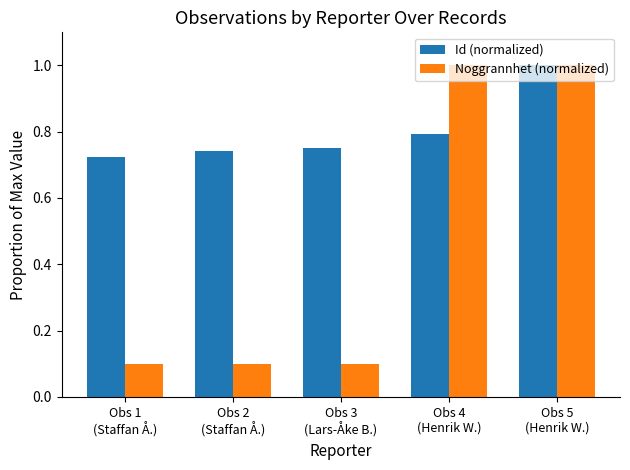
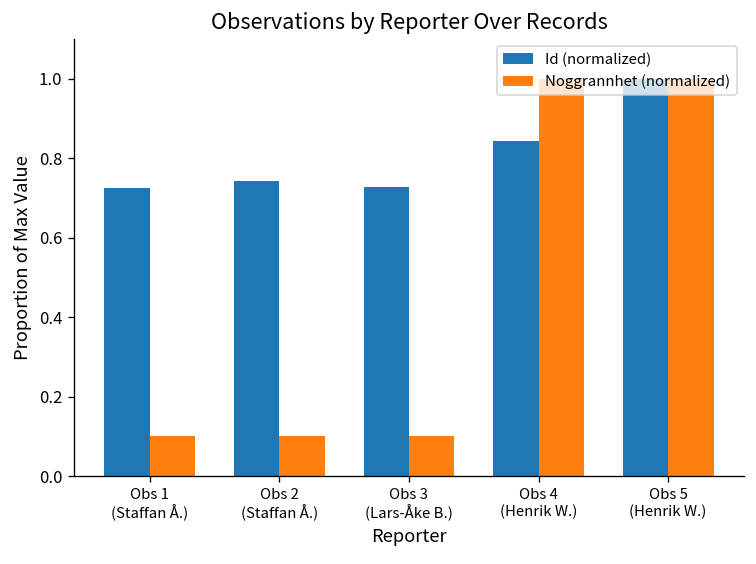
Id (normalized), Obs 3 (Lars-Åke B.): 0.75 -> 0.73
Id (normalized), Obs 4 (Henrik W.): 0.79 -> 0.84
